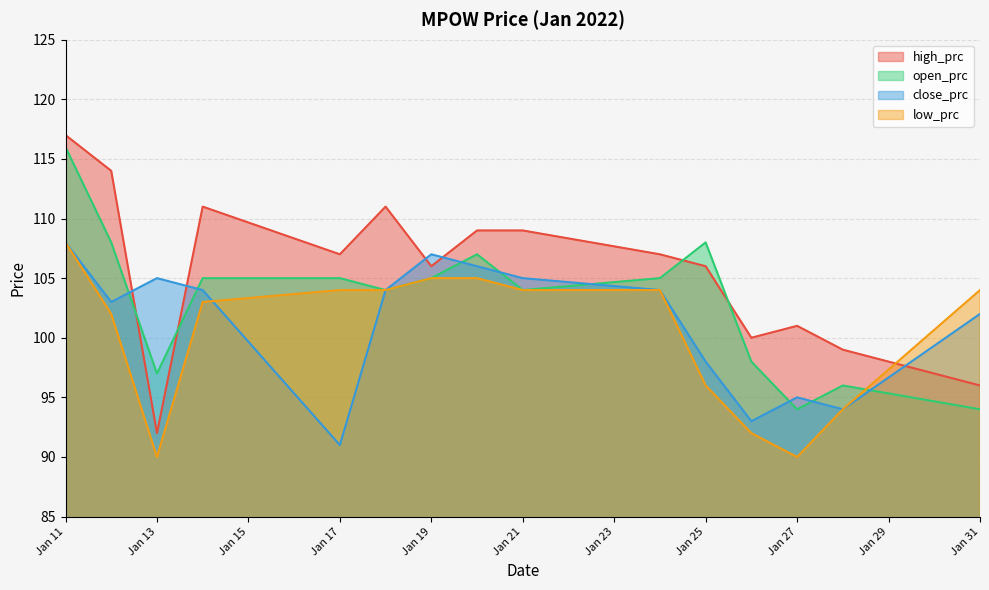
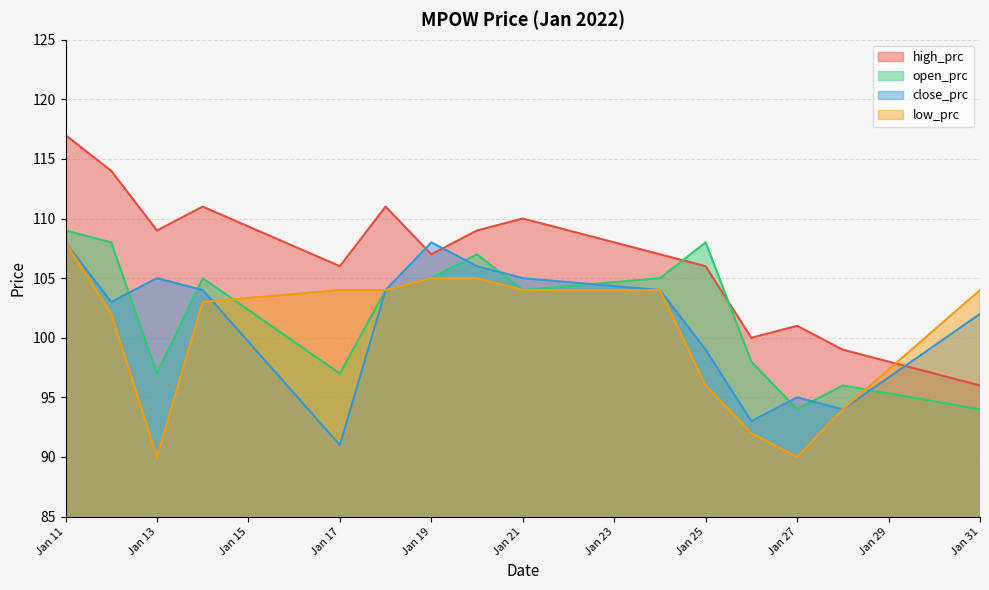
open_prc, Jan 11: 116 -> 109
high_prc, Jan 13: 92 -> 109
high_prc, Jan 17: 107 -> 106
open_prc, Jan 17: 105 -> 97
high_prc, Jan 19: 106 -> 107
close_prc, Jan 19: 107 -> 108
high_prc, Jan 21: 109 -> 110
close_prc, Jan 25: 98 -> 99
